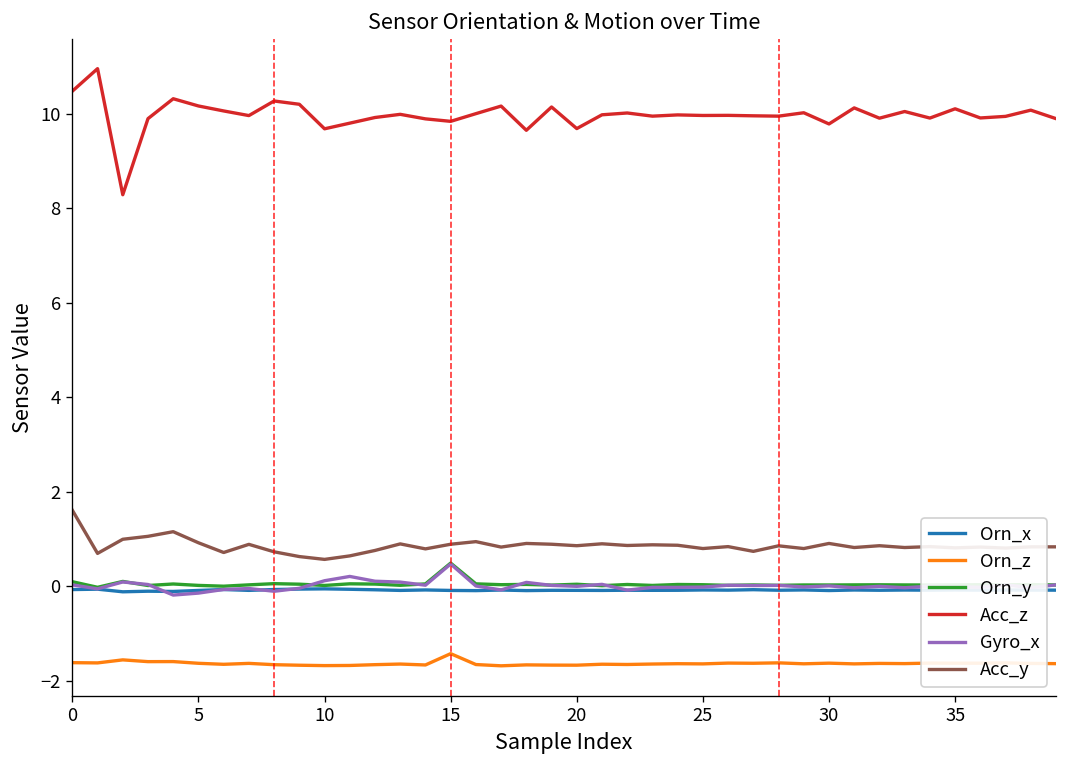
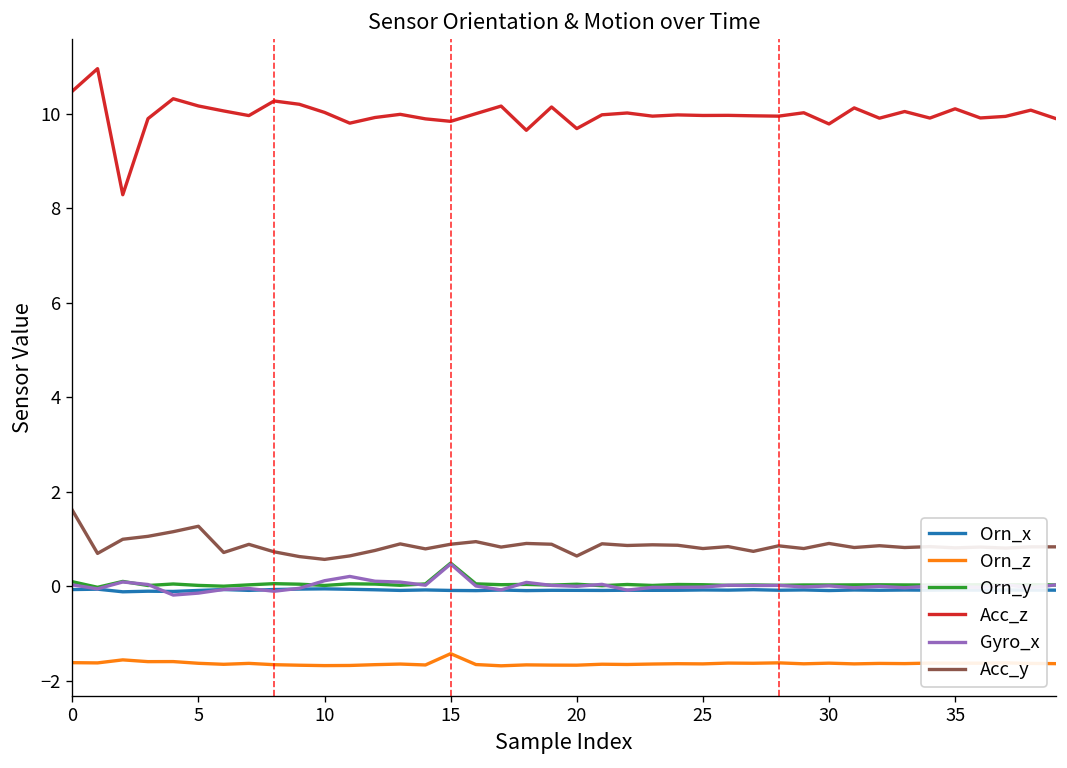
Acc_y, 5: 0.9 -> 1.3
Acc_z, 10: 9.7 -> 10.0
Acc_y, 20: 0.9 -> 0.6
